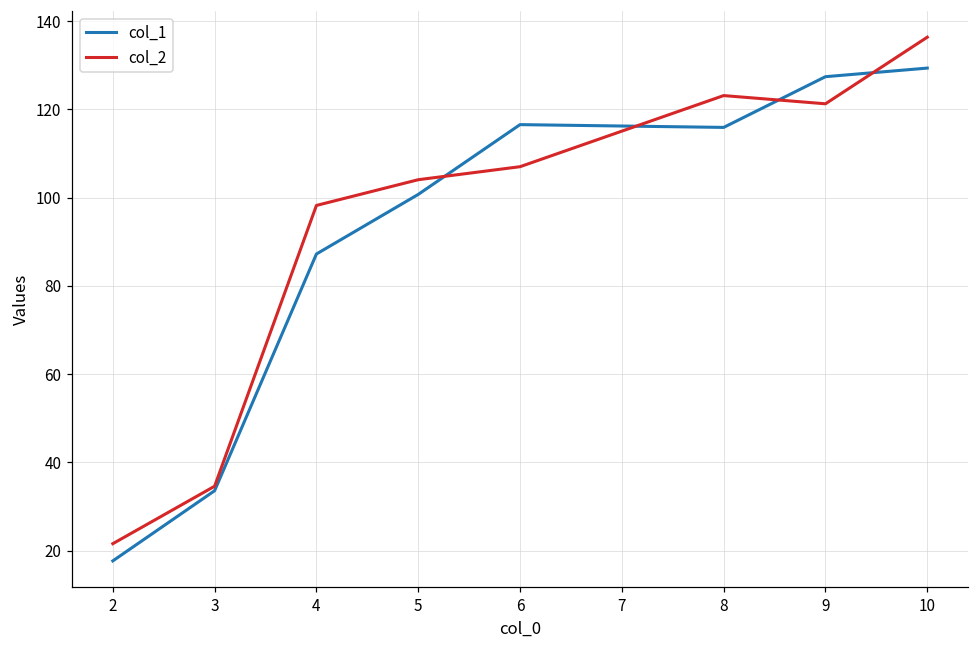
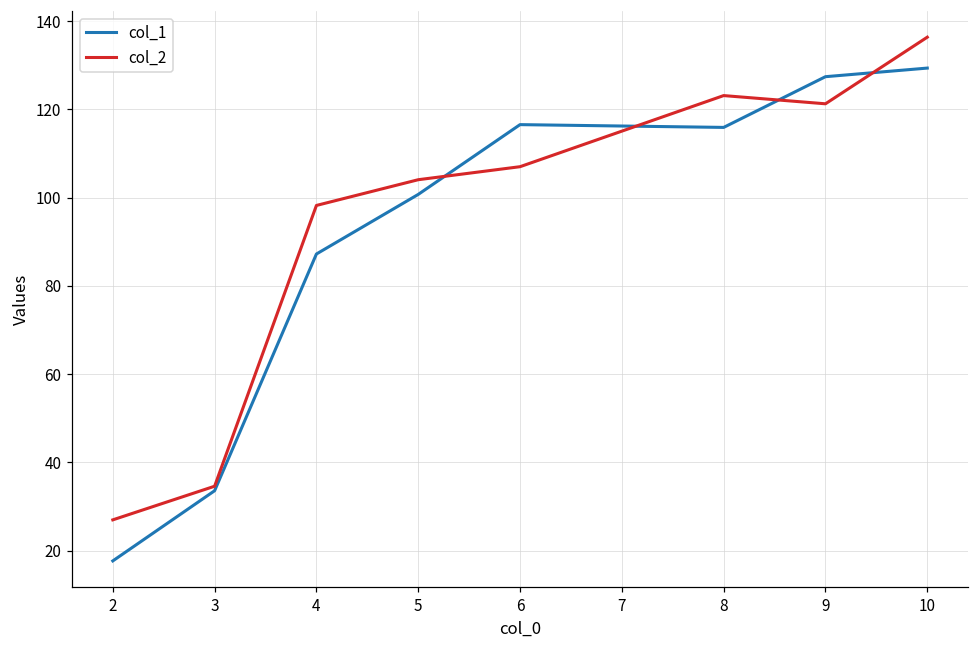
col_2, 2: 22 -> 27
